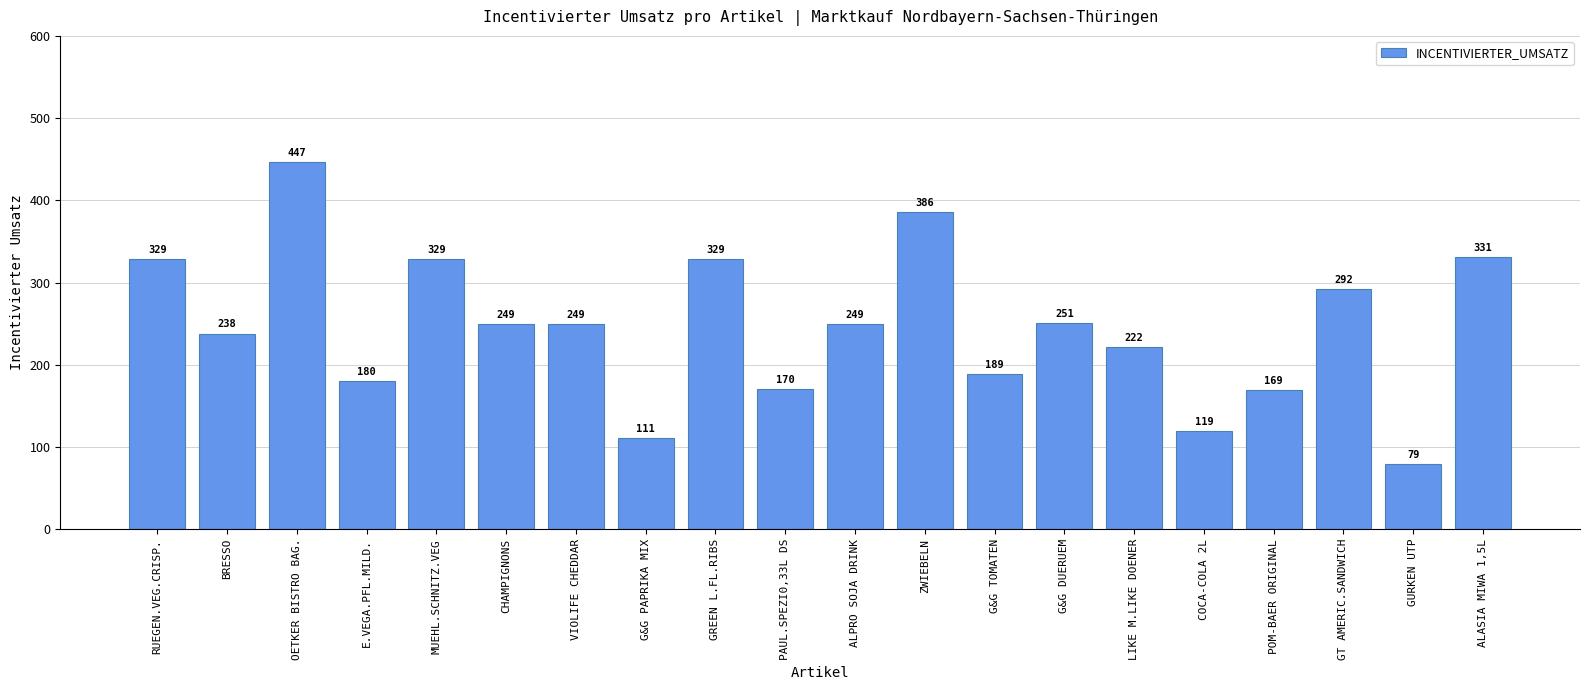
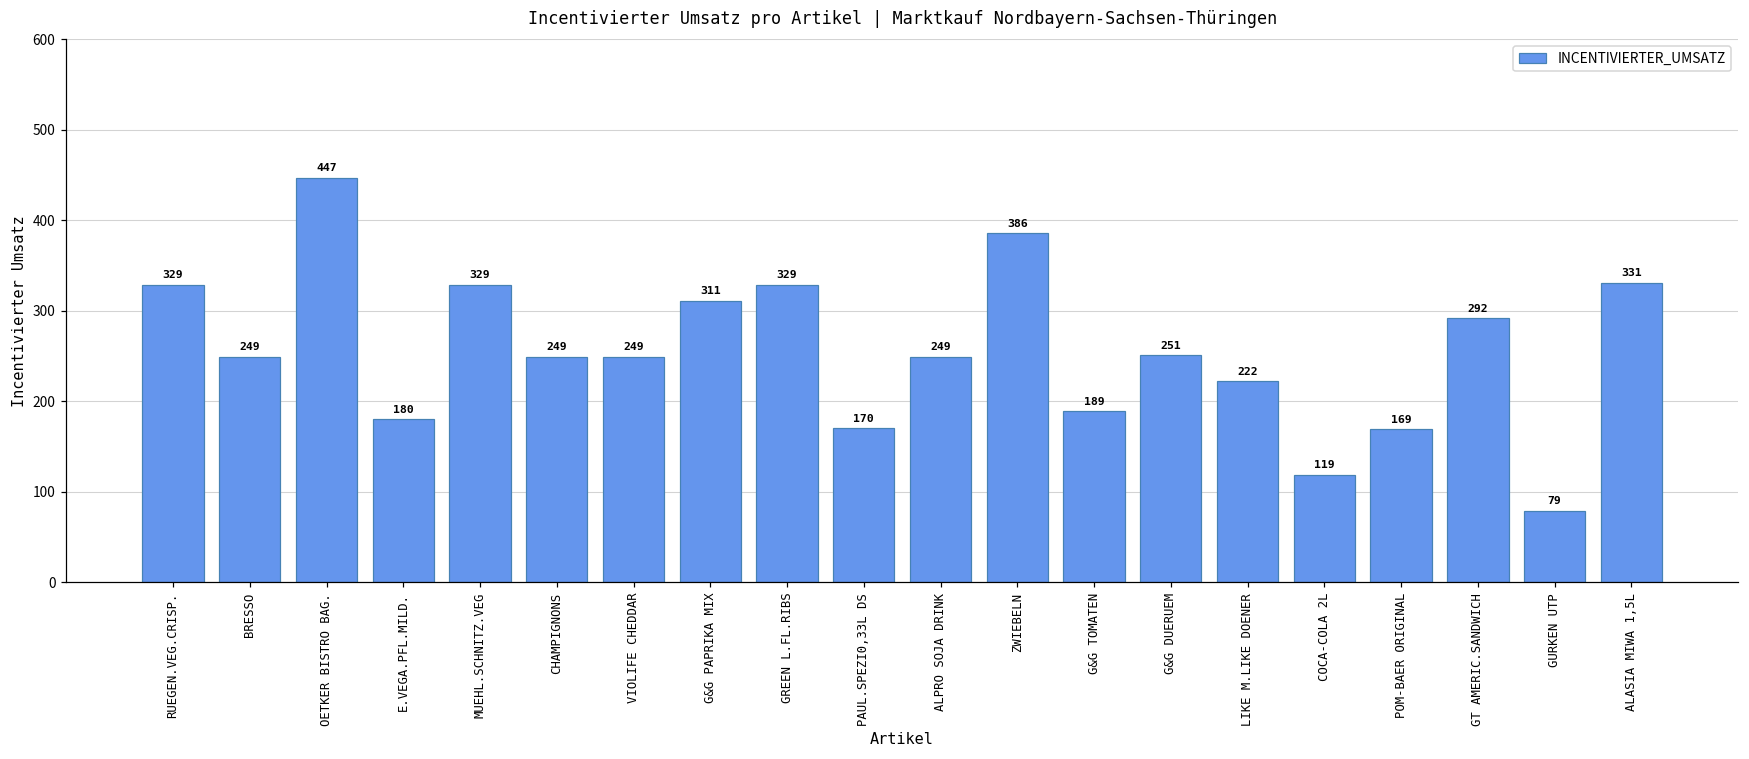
BRESSO: 238 -> 249
G&G PAPRIKA MIX: 111 -> 311
